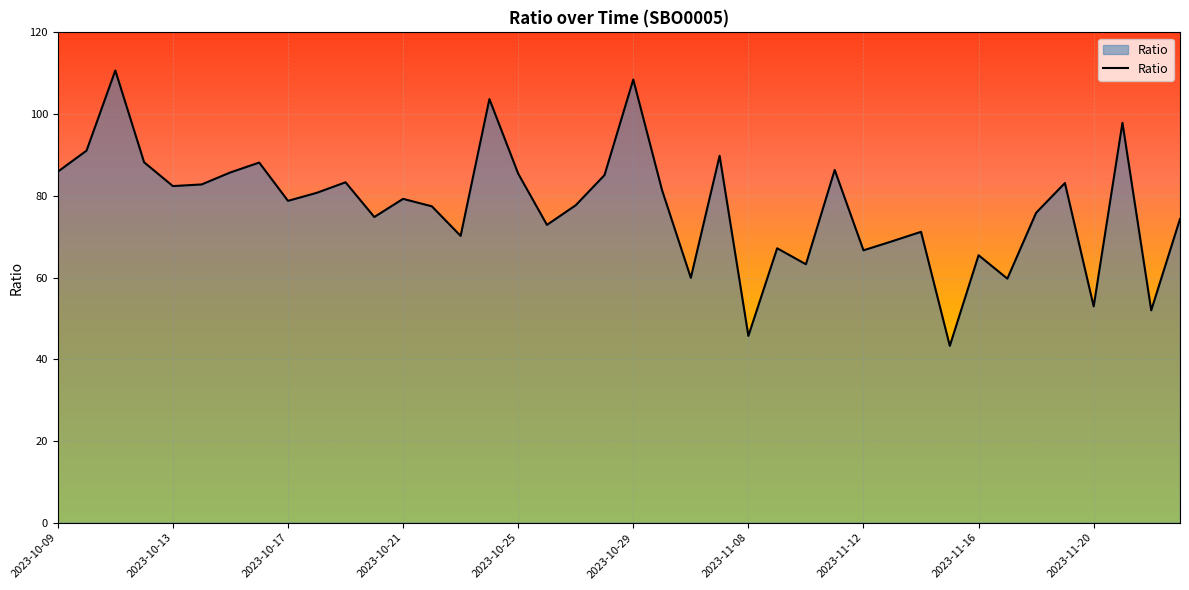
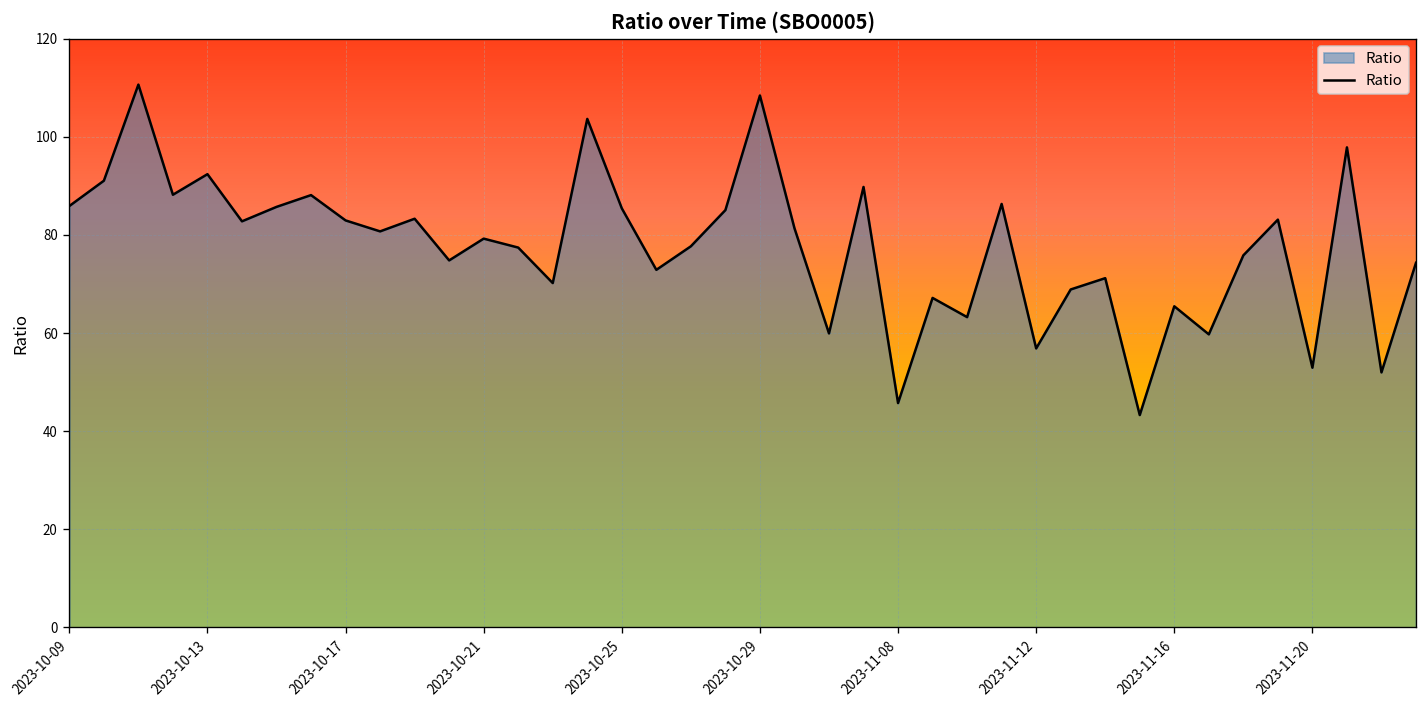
2023-10-13: 82 -> 92
2023-10-17: 79 -> 83
2023-11-12: 67 -> 57
